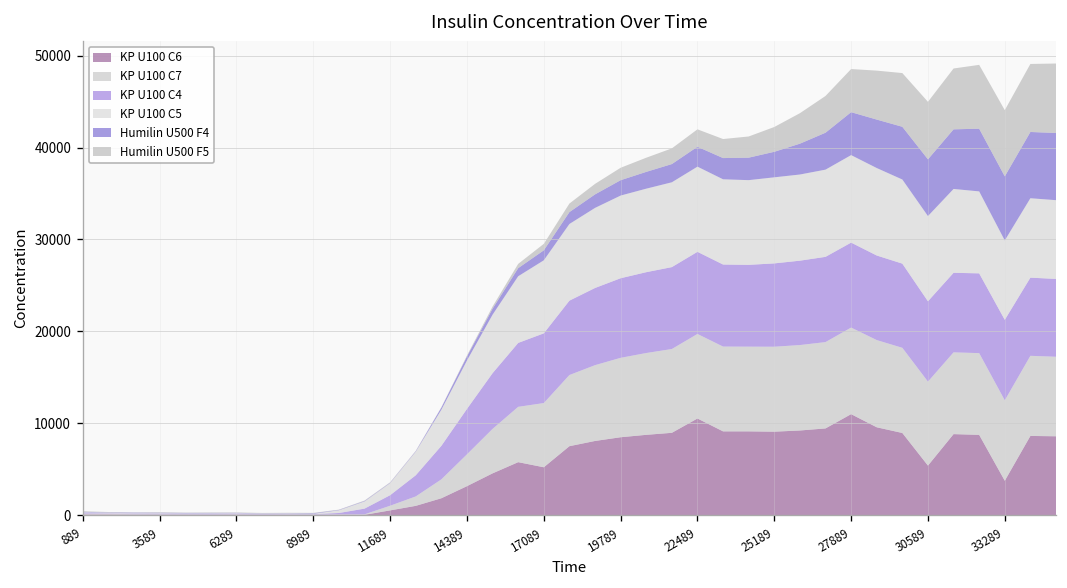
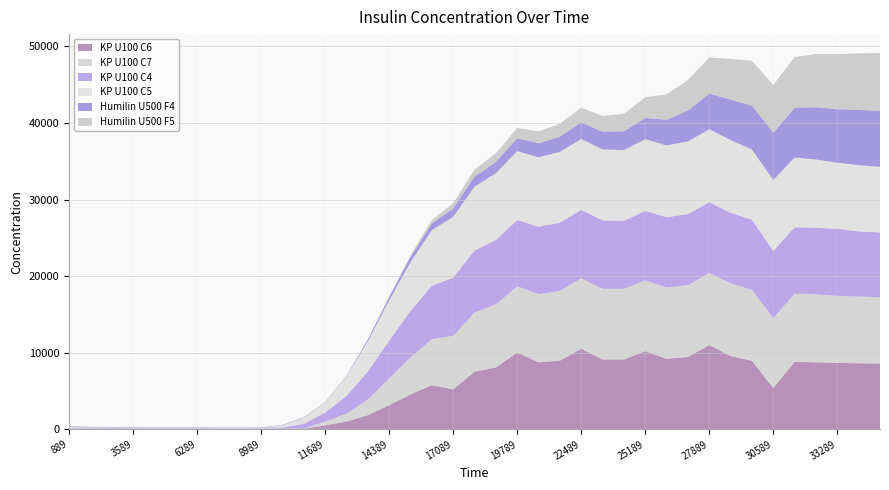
KP U100 C6, 19789: 8000 -> 10000
KP U100 C6, 25189: 9000 -> 10000
KP U100 C6, 33289: 4000 -> 9000
